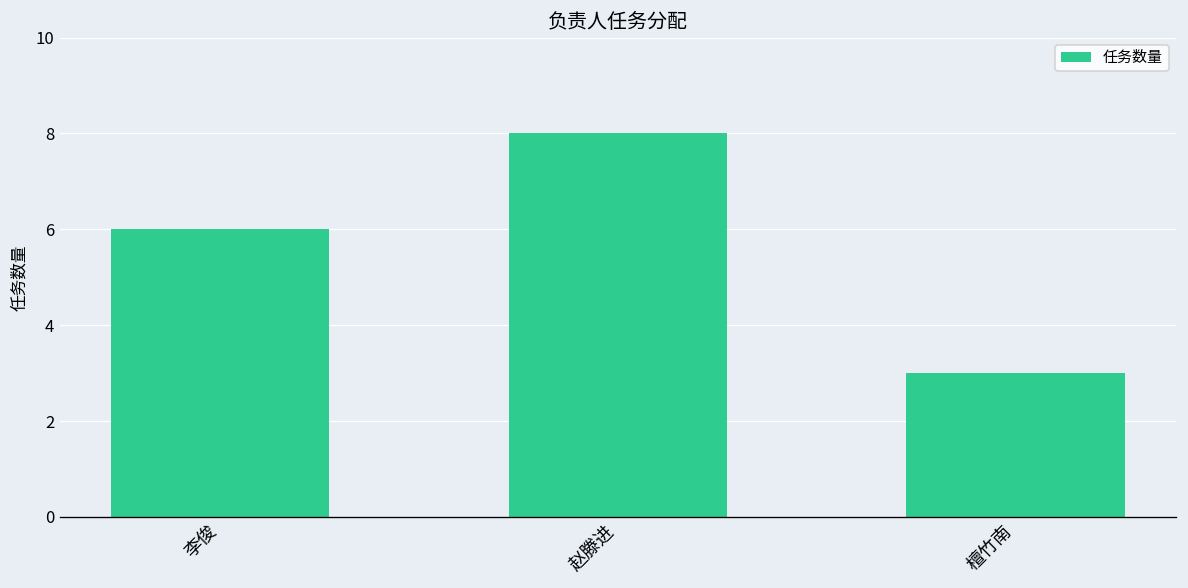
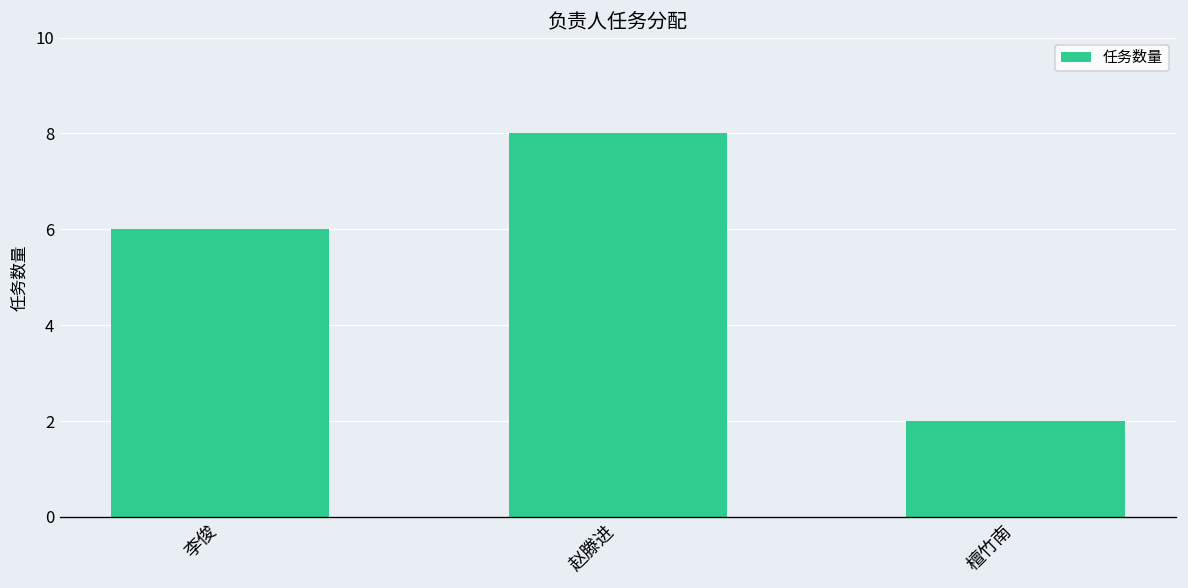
檀竹南: 3 -> 2
